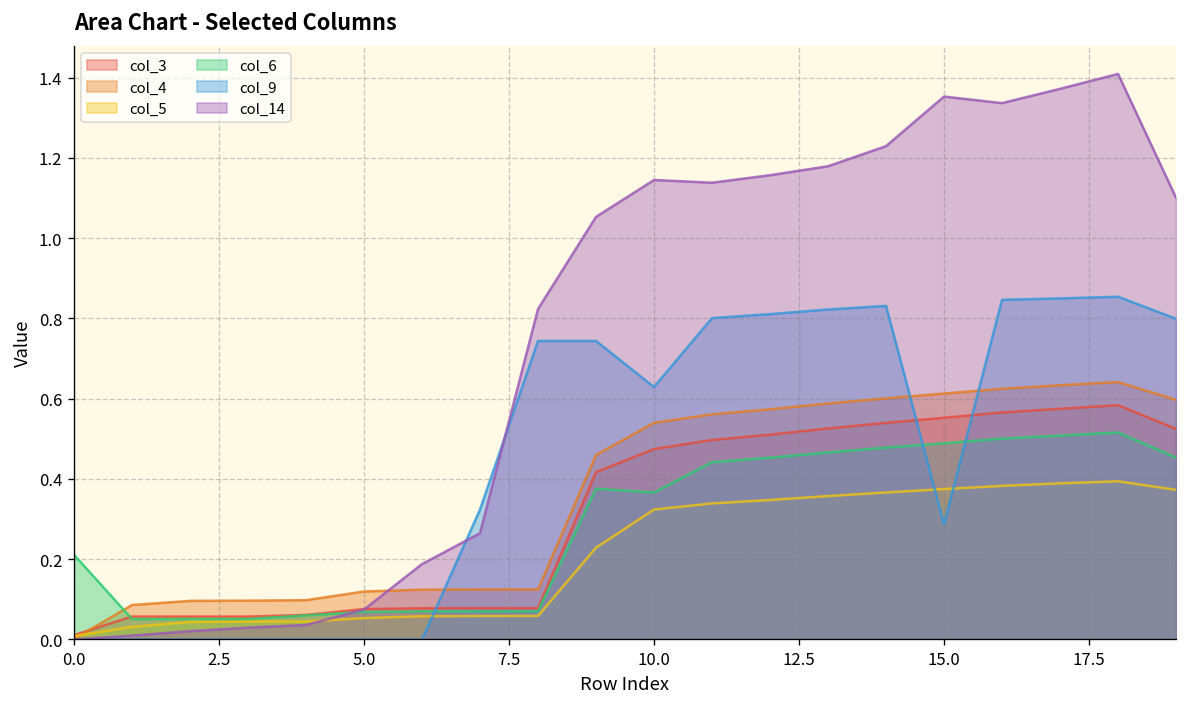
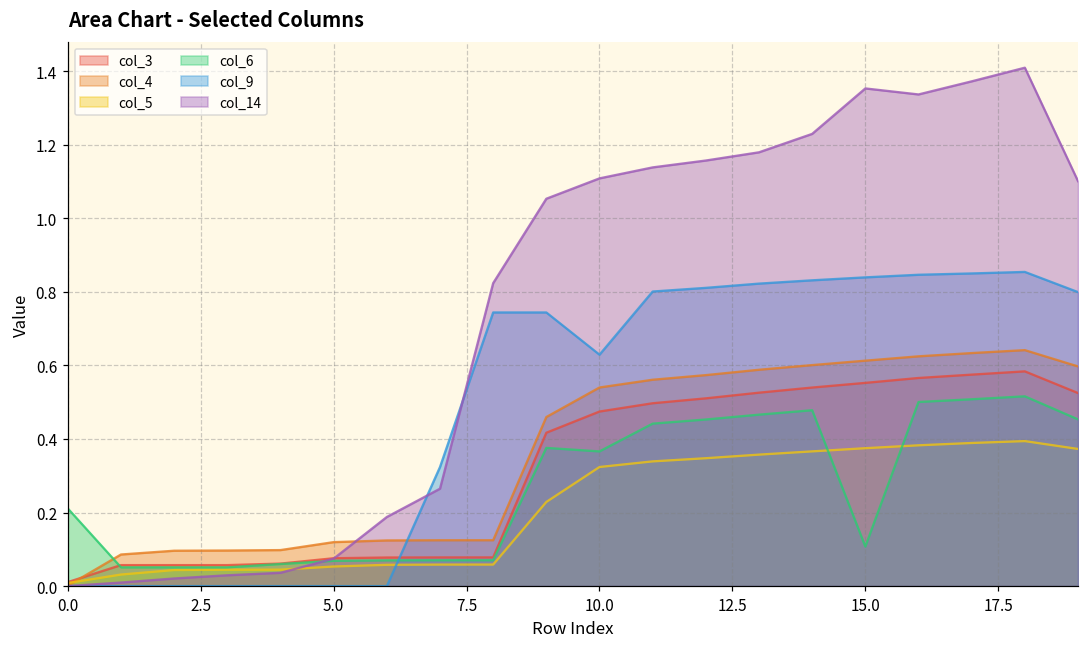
col_14, 10.0: 1.14 -> 1.11
col_6, 15.0: 0.49 -> 0.11
col_9, 15.0: 0.29 -> 0.84
